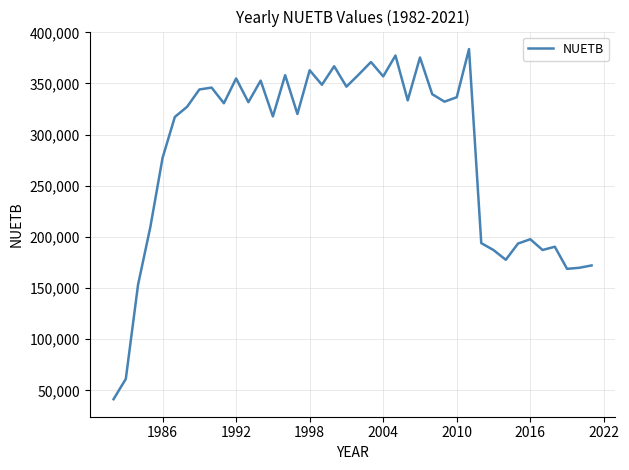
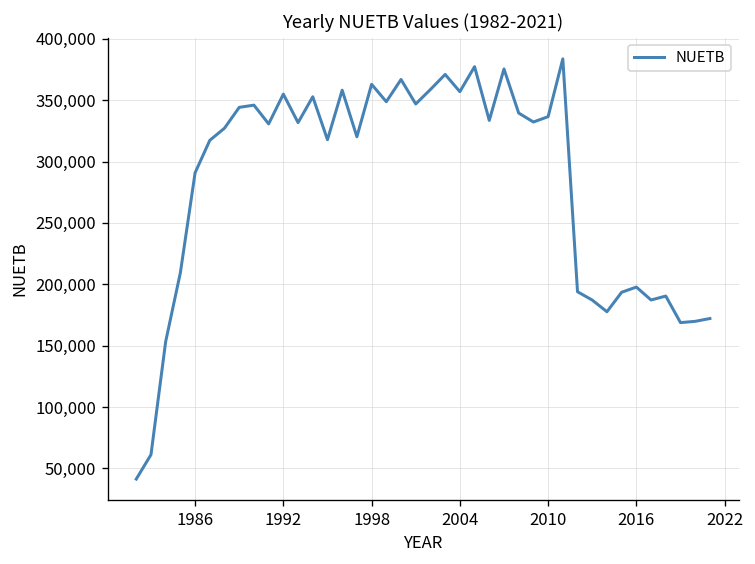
1986: 277,000 -> 291,000
